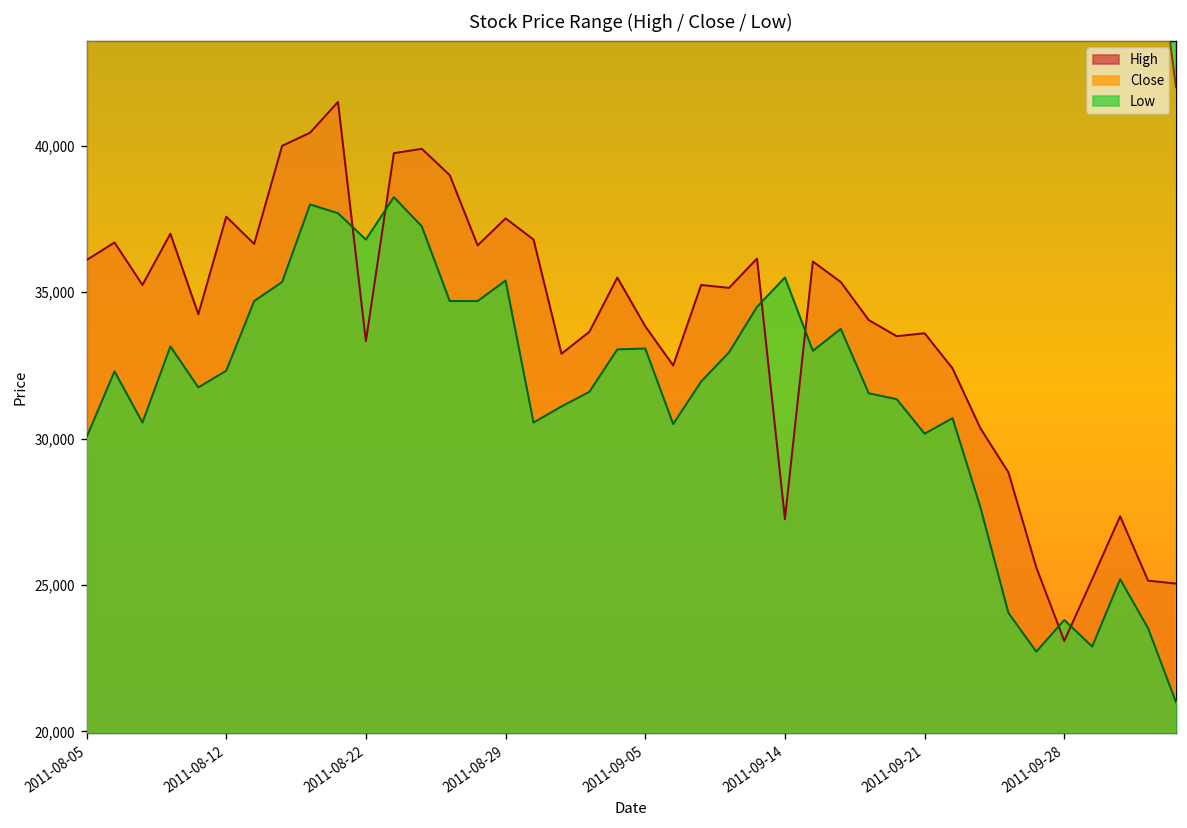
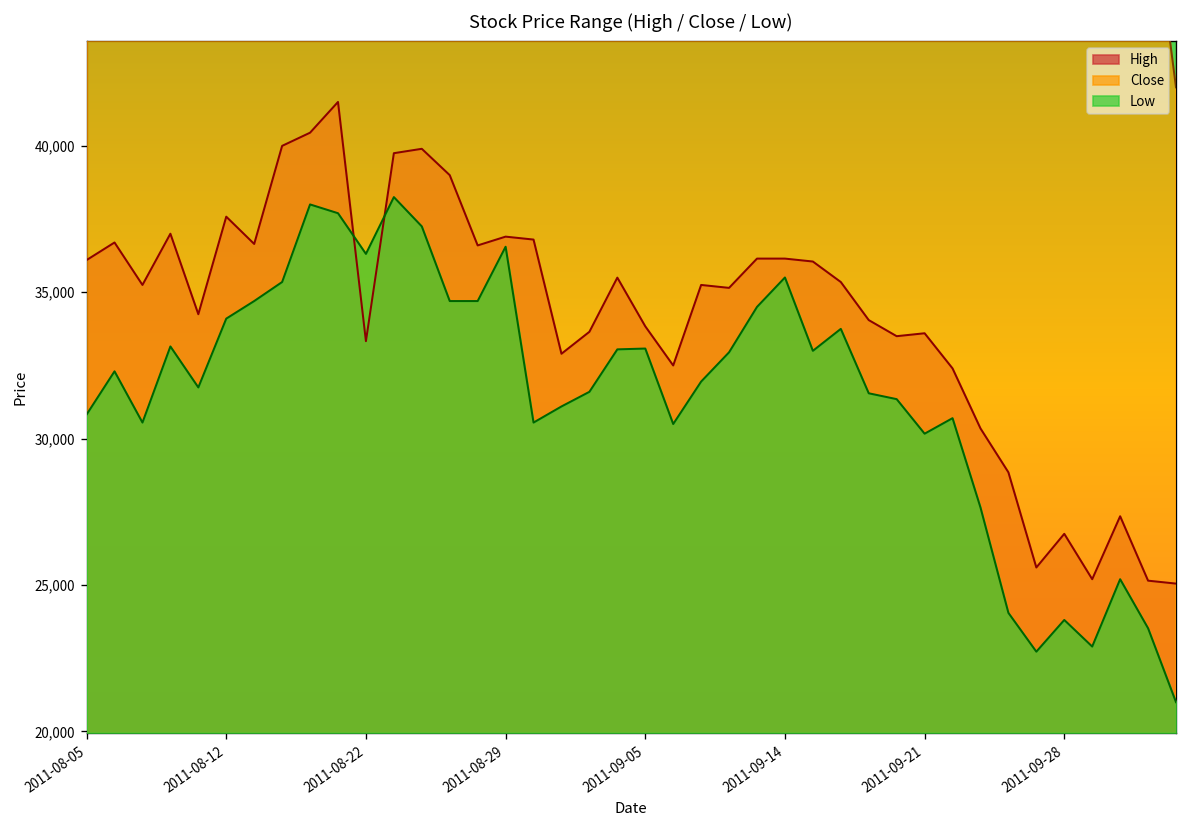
Low, 2011-08-05: 30,100 -> 30,800
Low, 2011-08-12: 32,300 -> 34,100
Low, 2011-08-22: 36,800 -> 36,300
High, 2011-08-29: 37,500 -> 36,900
Low, 2011-08-29: 35,400 -> 36,600
High, 2011-09-14: 27,300 -> 36,200
High, 2011-09-28: 23,100 -> 26,800
